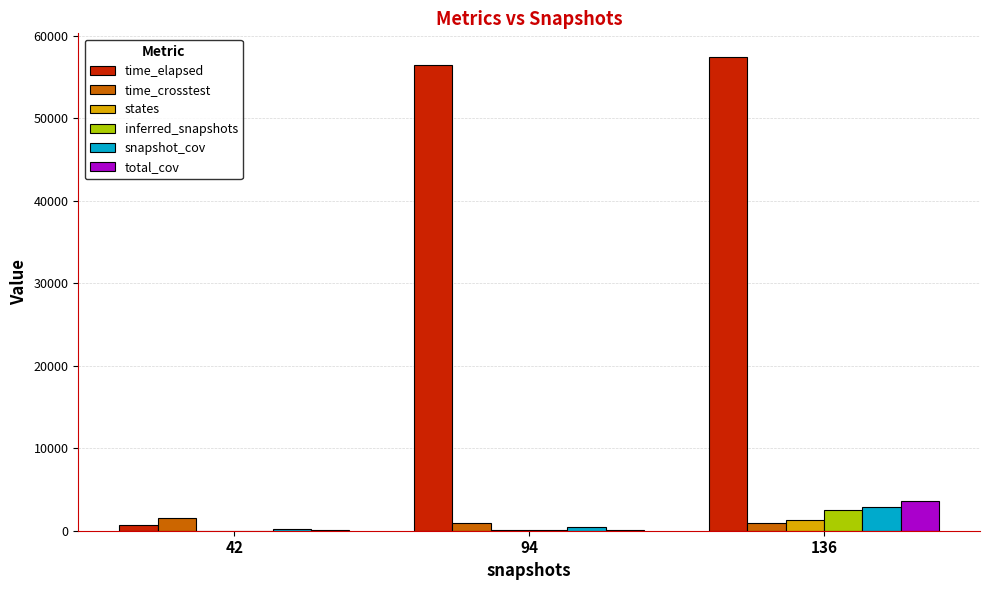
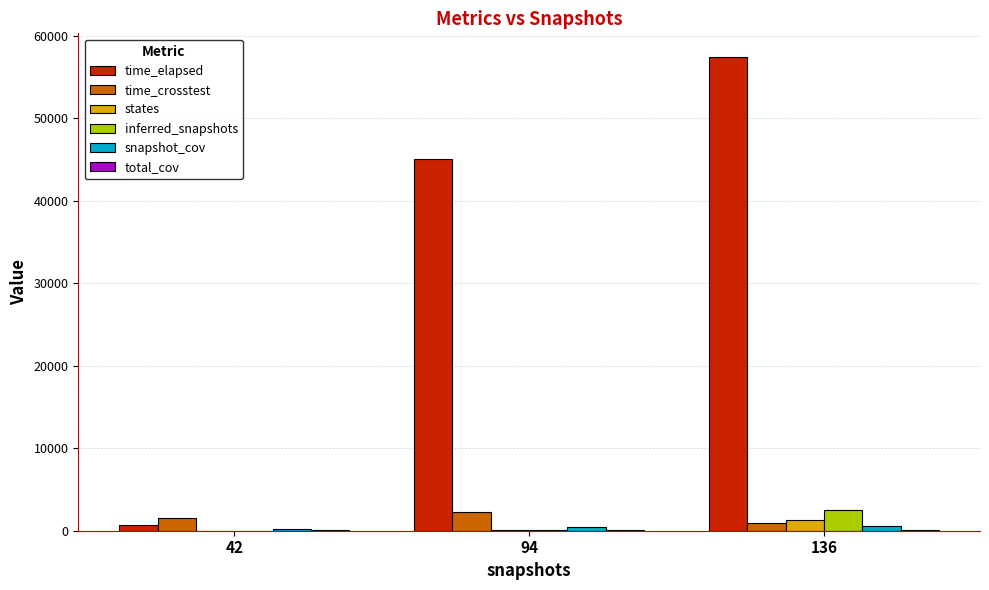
time_elapsed, 94: 56000 -> 45000
time_crosstest, 94: 1000 -> 2000
snapshot_cov, 136: 3000 -> 1000
total_cov, 136: 4000 -> 0
